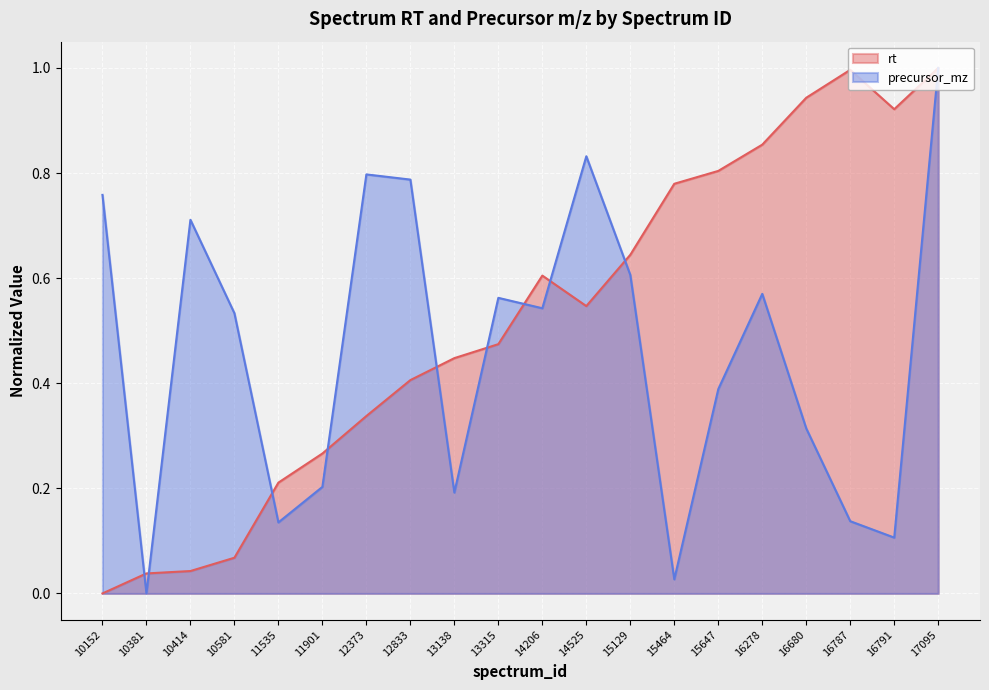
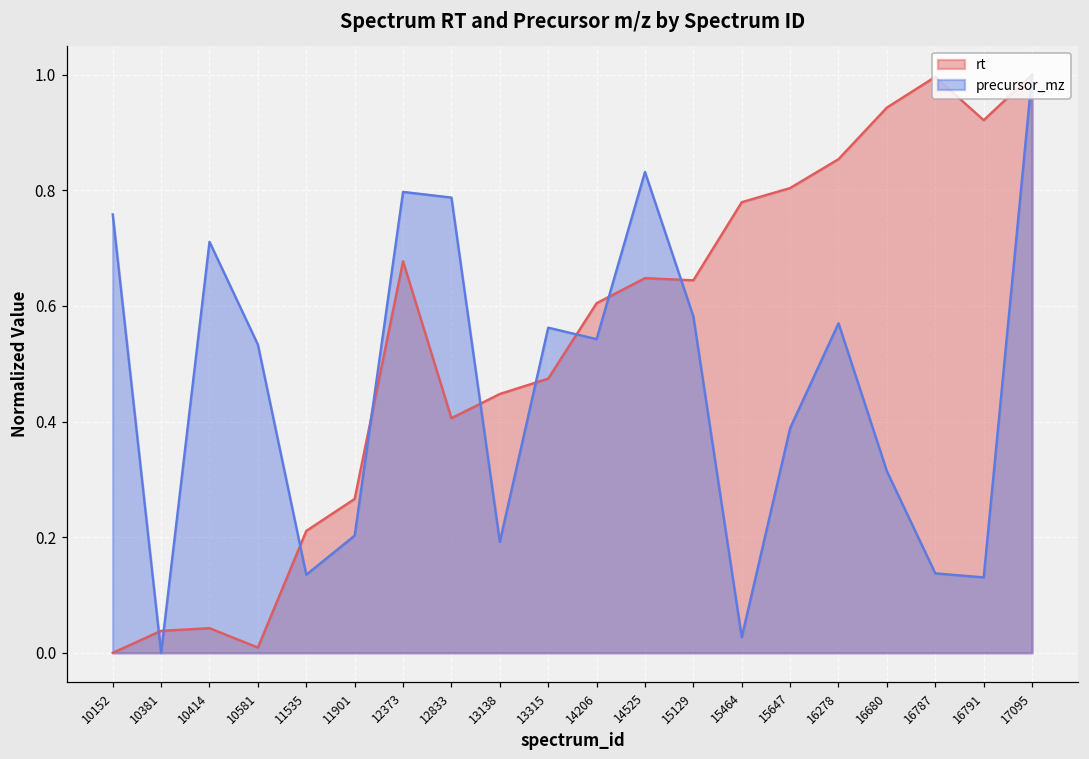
rt, 10581: 0.07 -> 0.01
rt, 12373: 0.34 -> 0.68
rt, 14525: 0.55 -> 0.65
precursor_mz, 15129: 0.61 -> 0.58
precursor_mz, 16791: 0.11 -> 0.13
